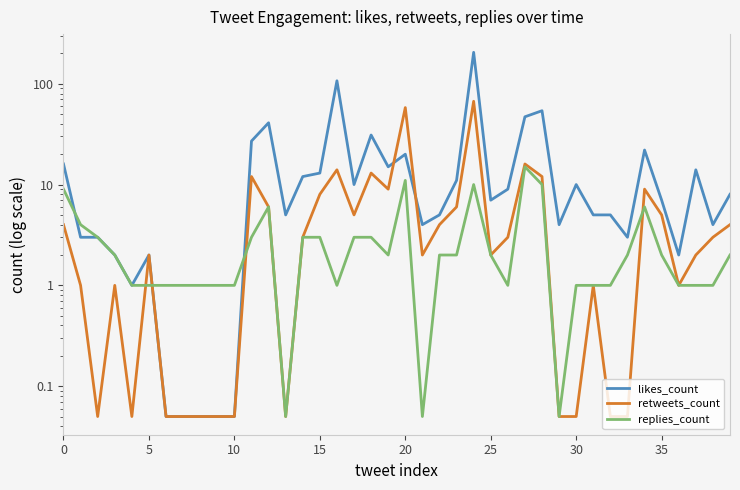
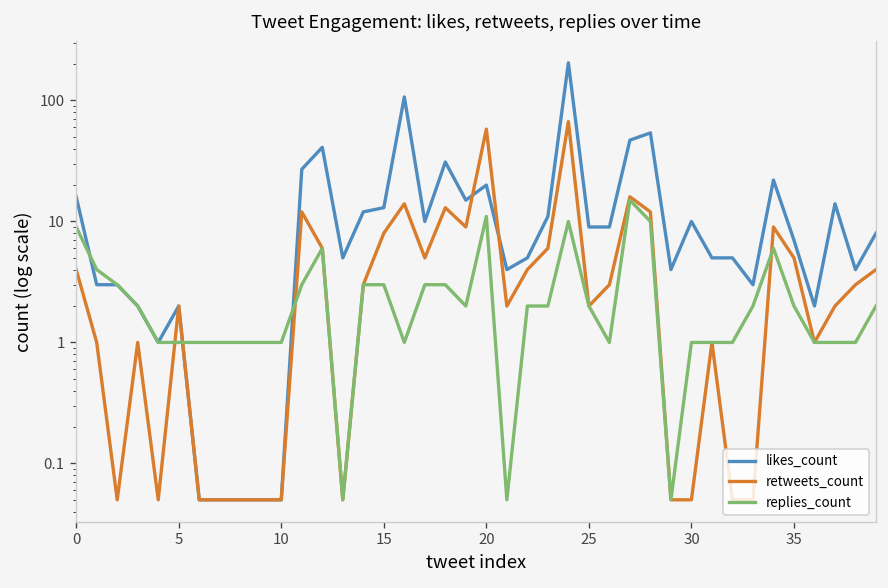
likes_count, 25: 7 -> 9
